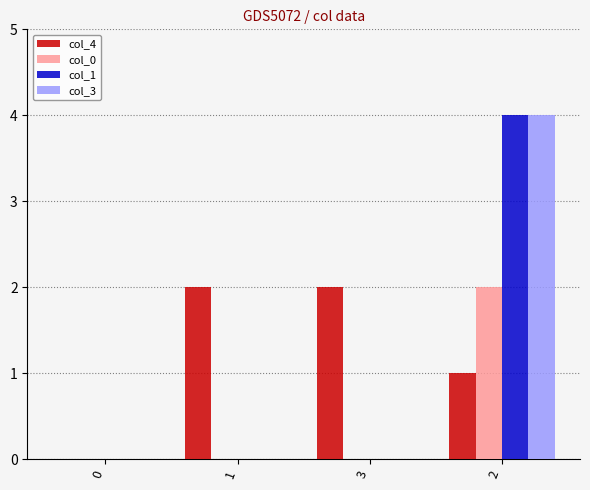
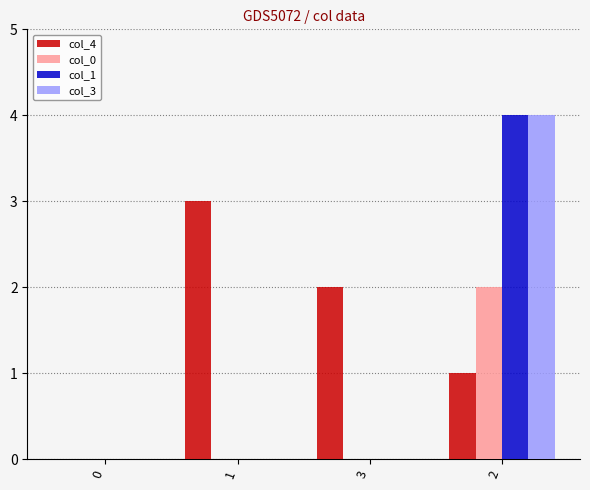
col_4, 1: 2 -> 3
